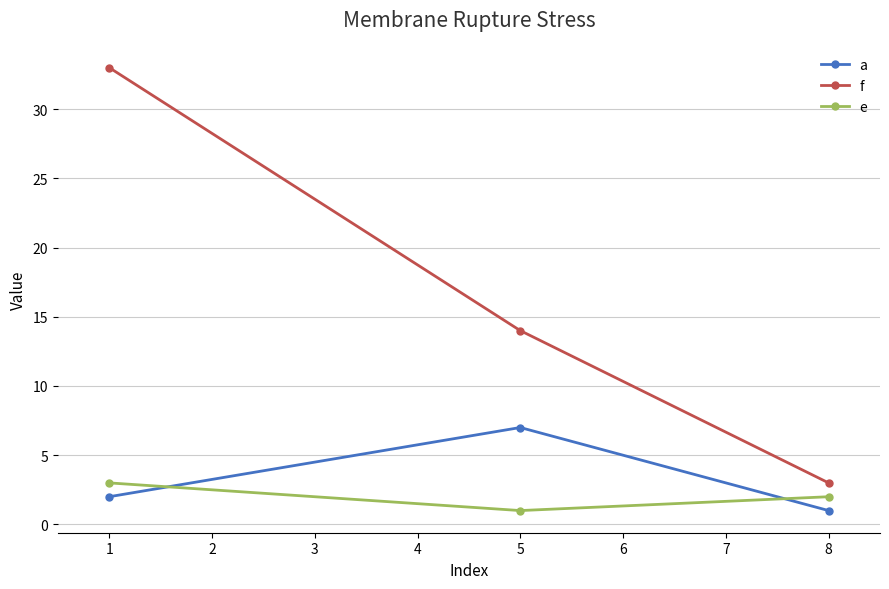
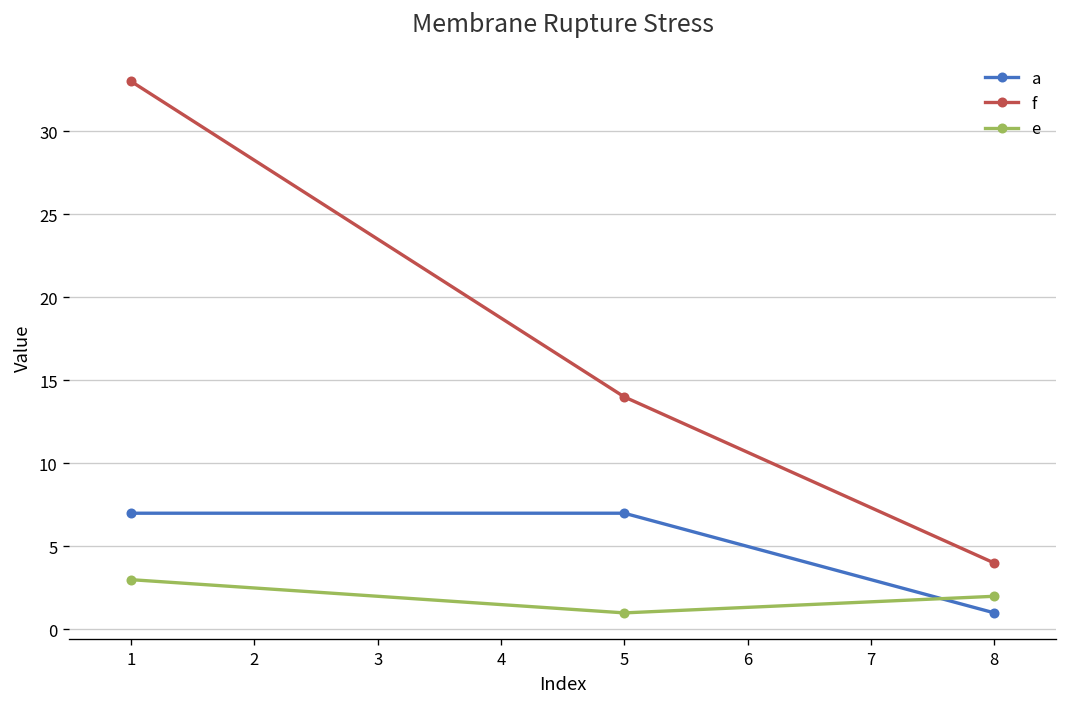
a, 1: 2 -> 7
f, 8: 3 -> 4
